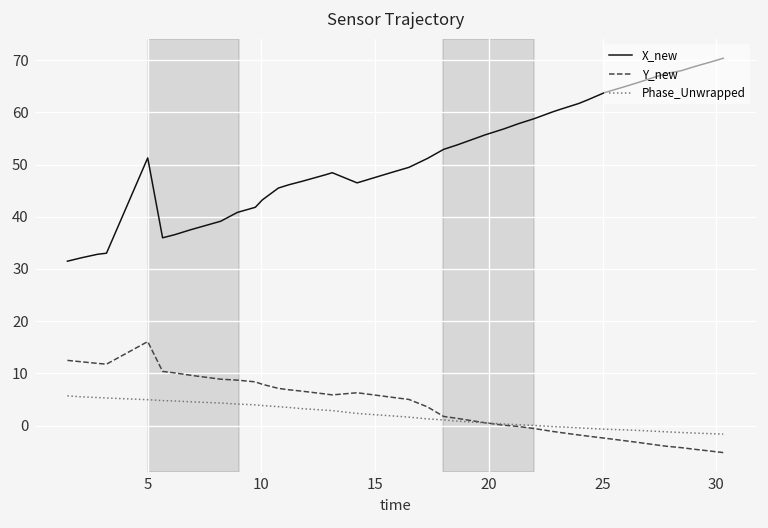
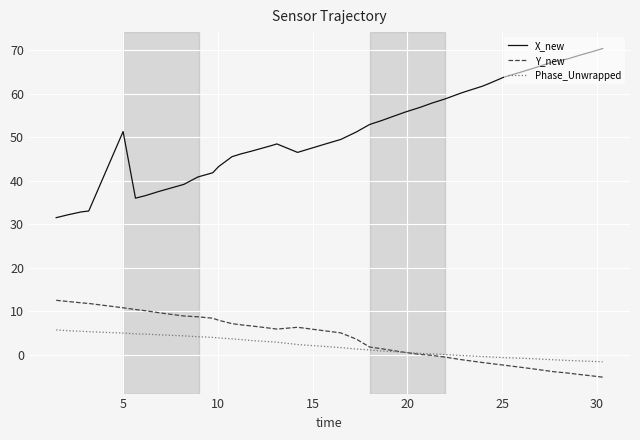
Y_new, 5: 16 -> 11
